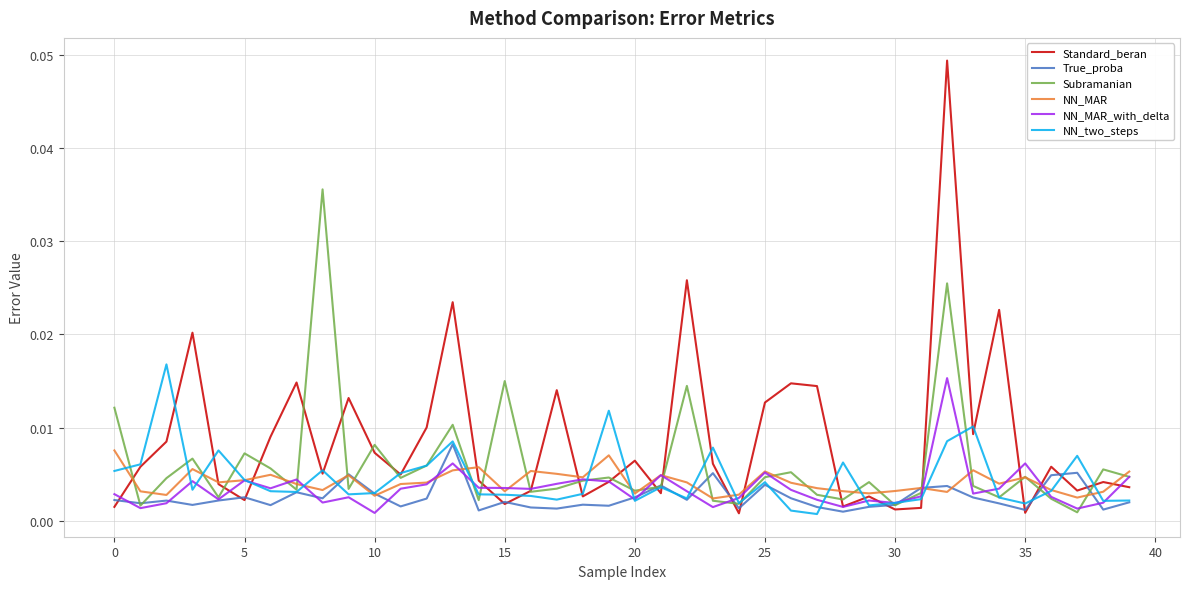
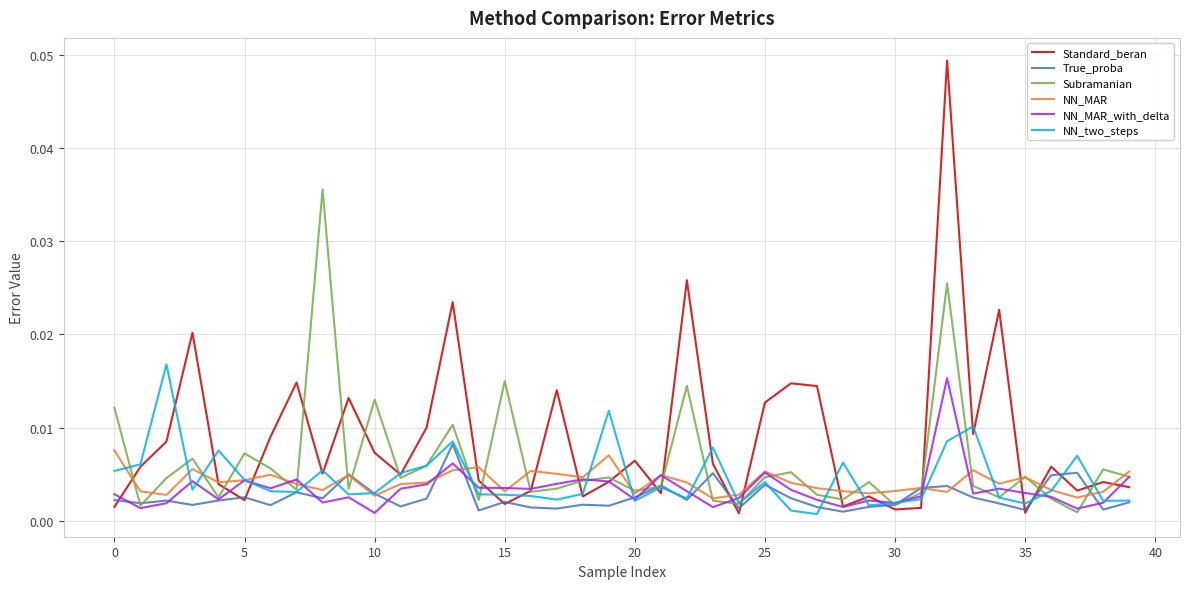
Subramanian, 10: 0.008 -> 0.013
NN_MAR_with_delta, 35: 0.006 -> 0.003
